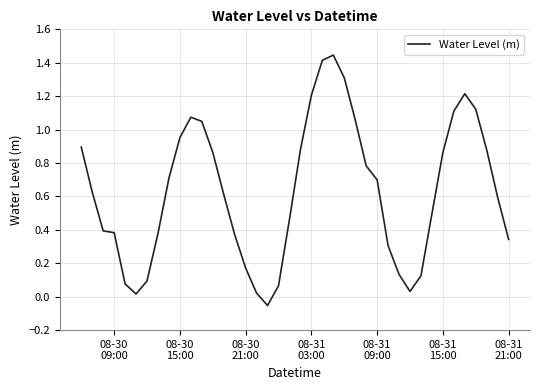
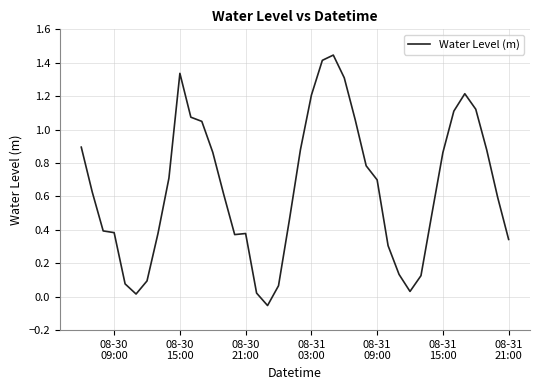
08-30 15:00: 0.95 -> 1.34
08-30 21:00: 0.17 -> 0.38
